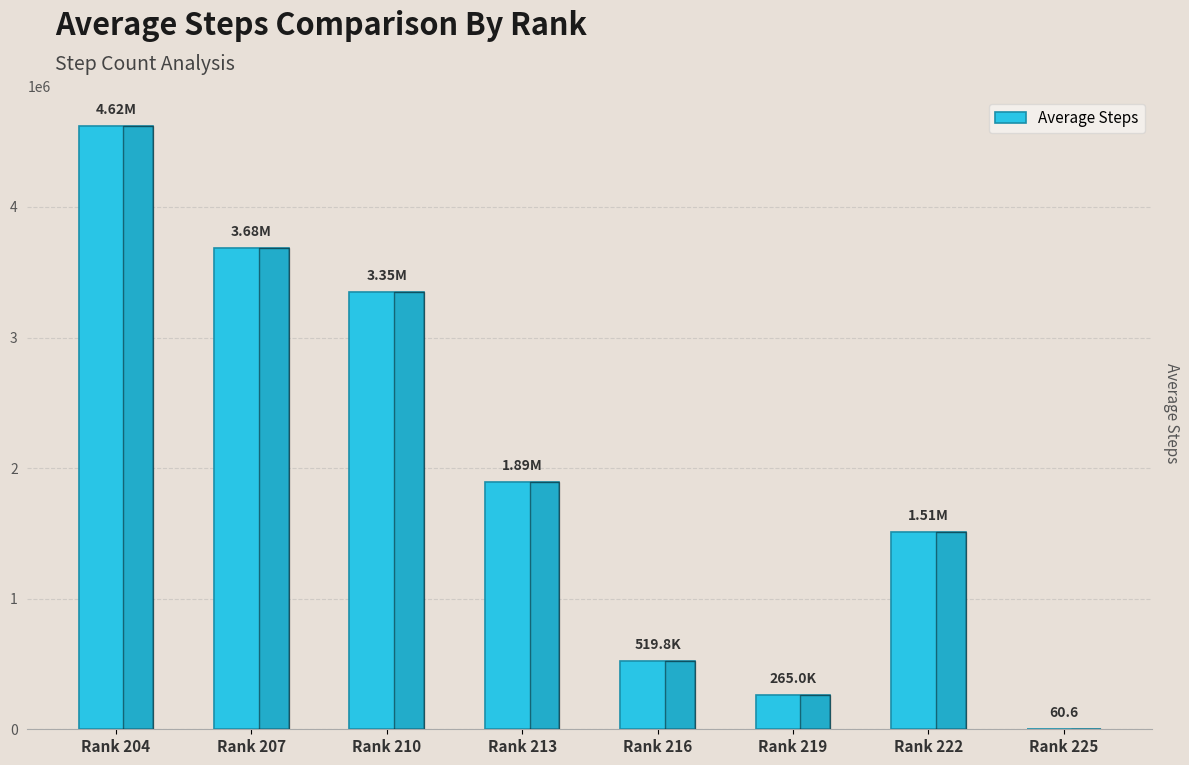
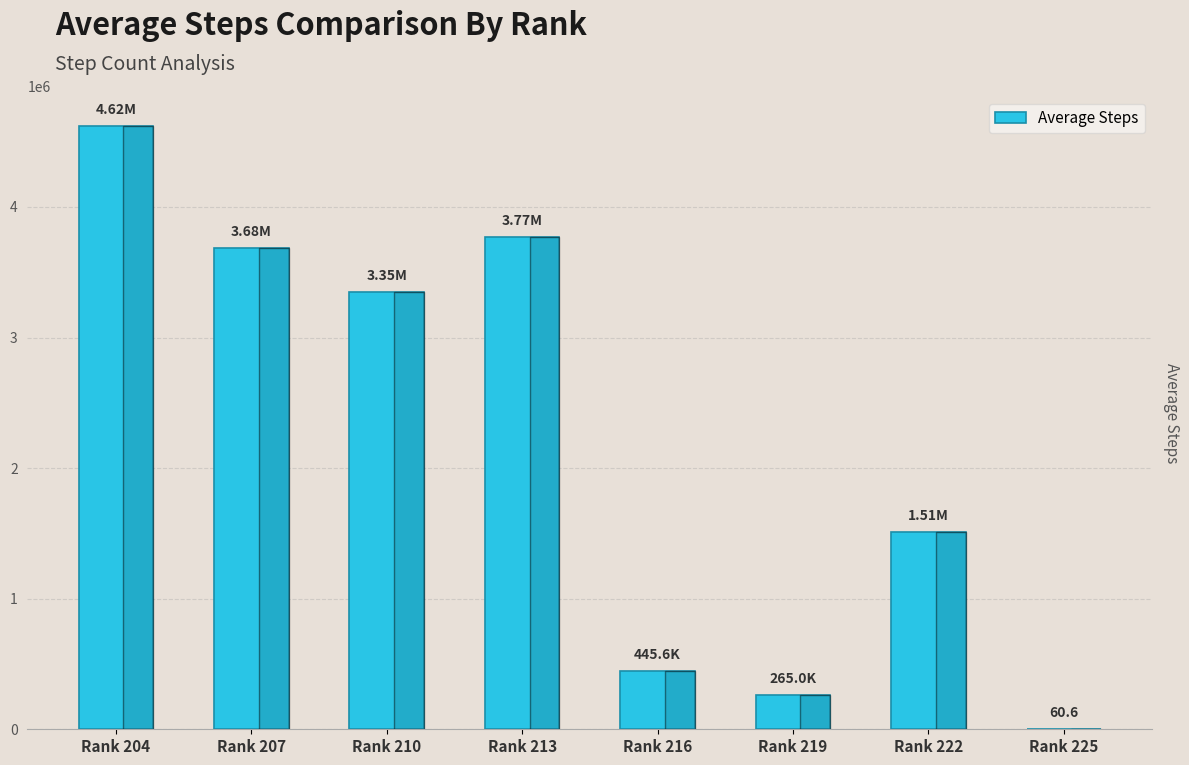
Rank 213: 1.89M -> 3.77M
Rank 216: 519.8K -> 445.6K
